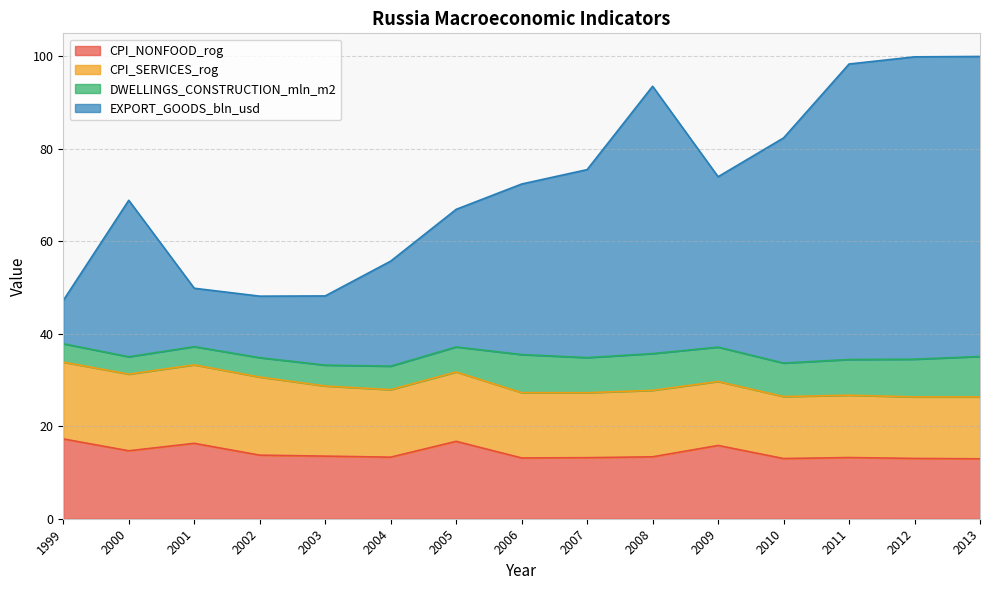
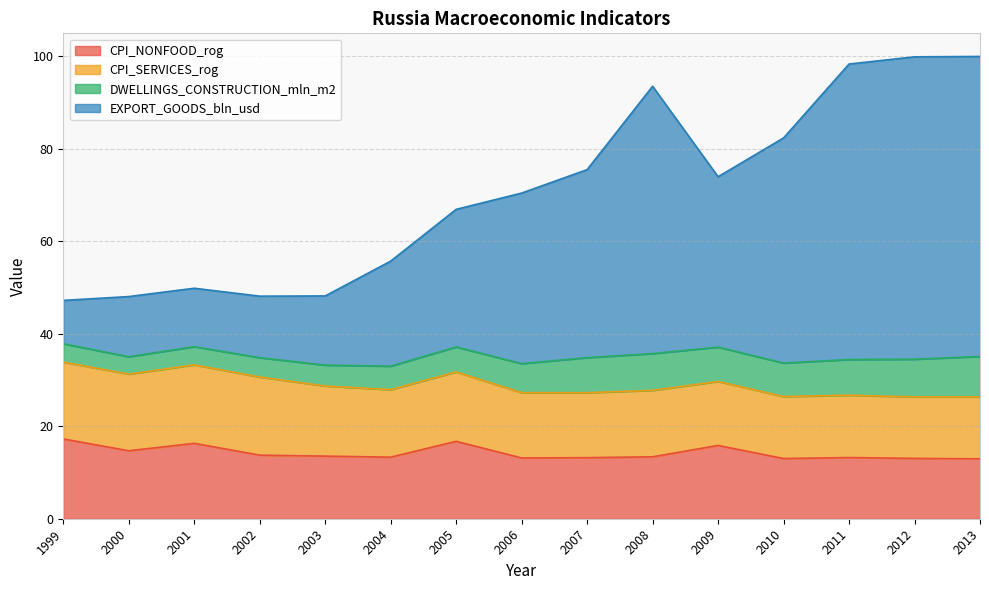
EXPORT_GOODS_bln_usd, 2000: 34 -> 13
DWELLINGS_CONSTRUCTION_mln_m2, 2006: 8 -> 6
